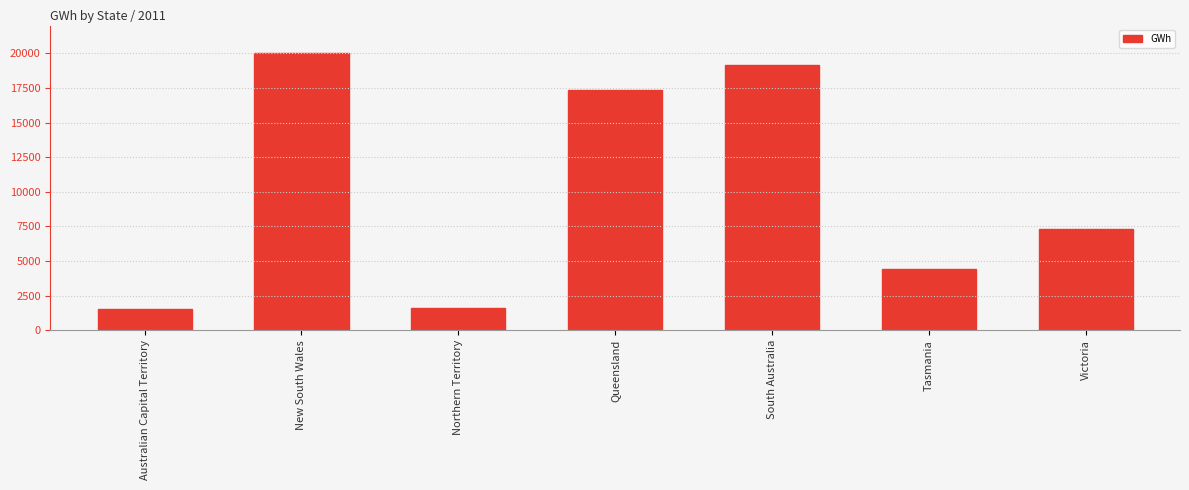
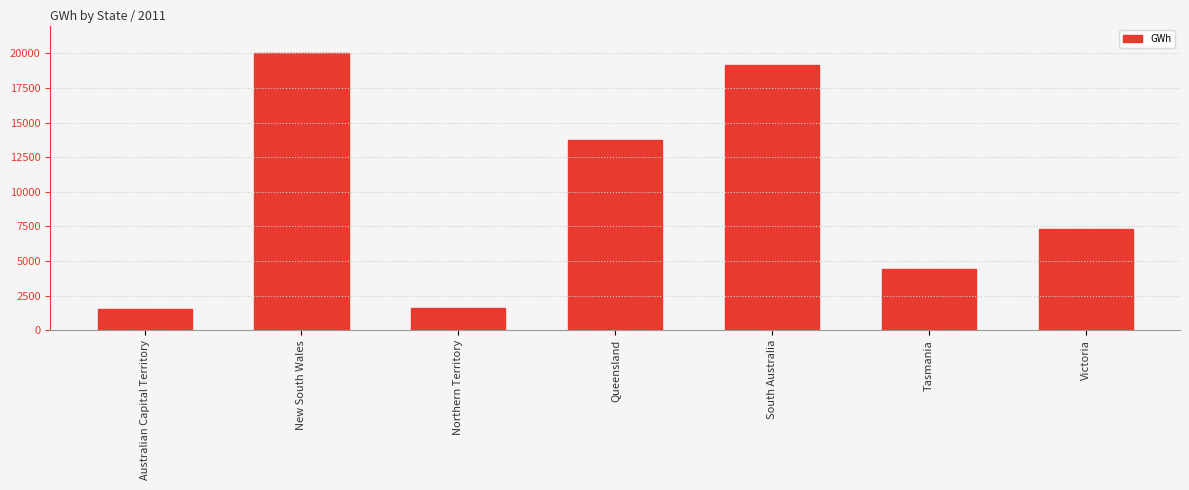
Queensland: 17300 -> 13800
